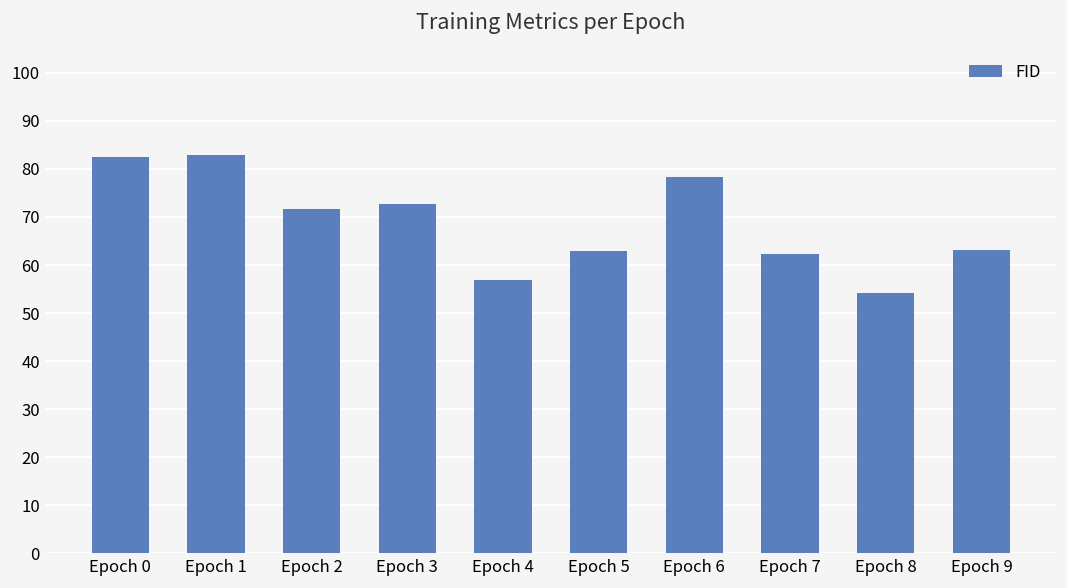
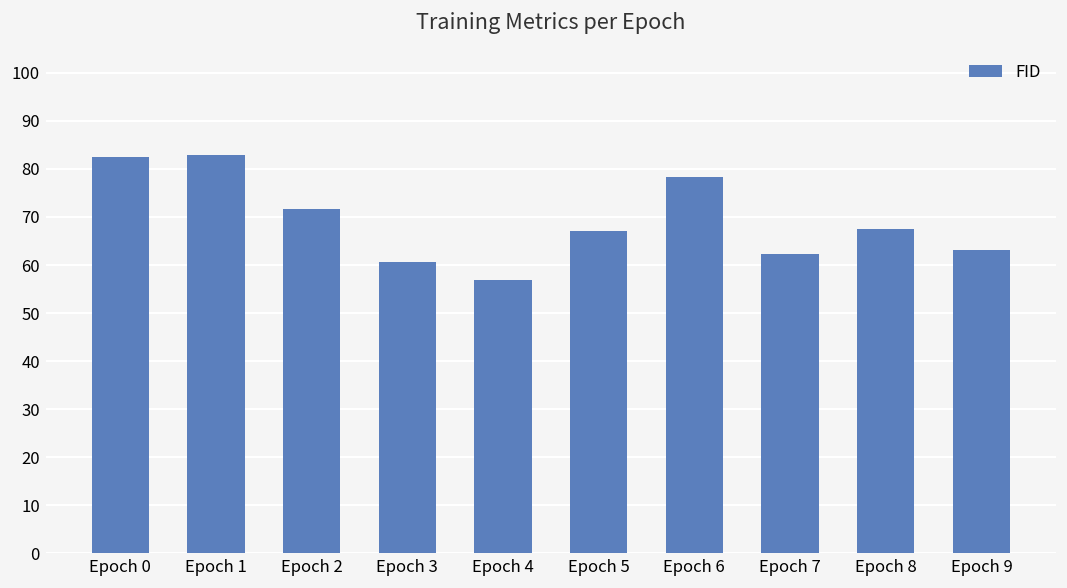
Epoch 3: 73 -> 61
Epoch 5: 63 -> 67
Epoch 8: 54 -> 67
